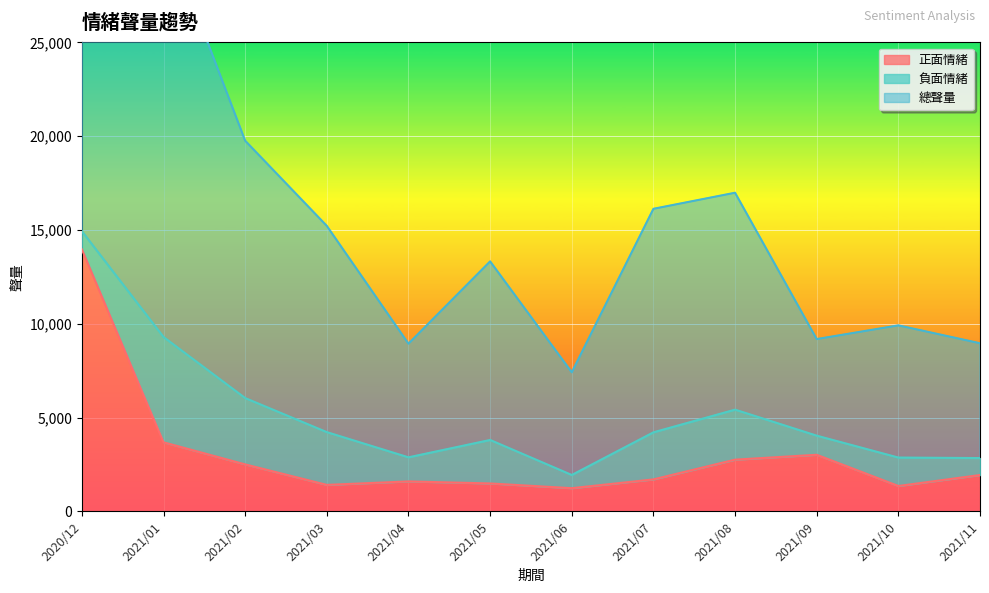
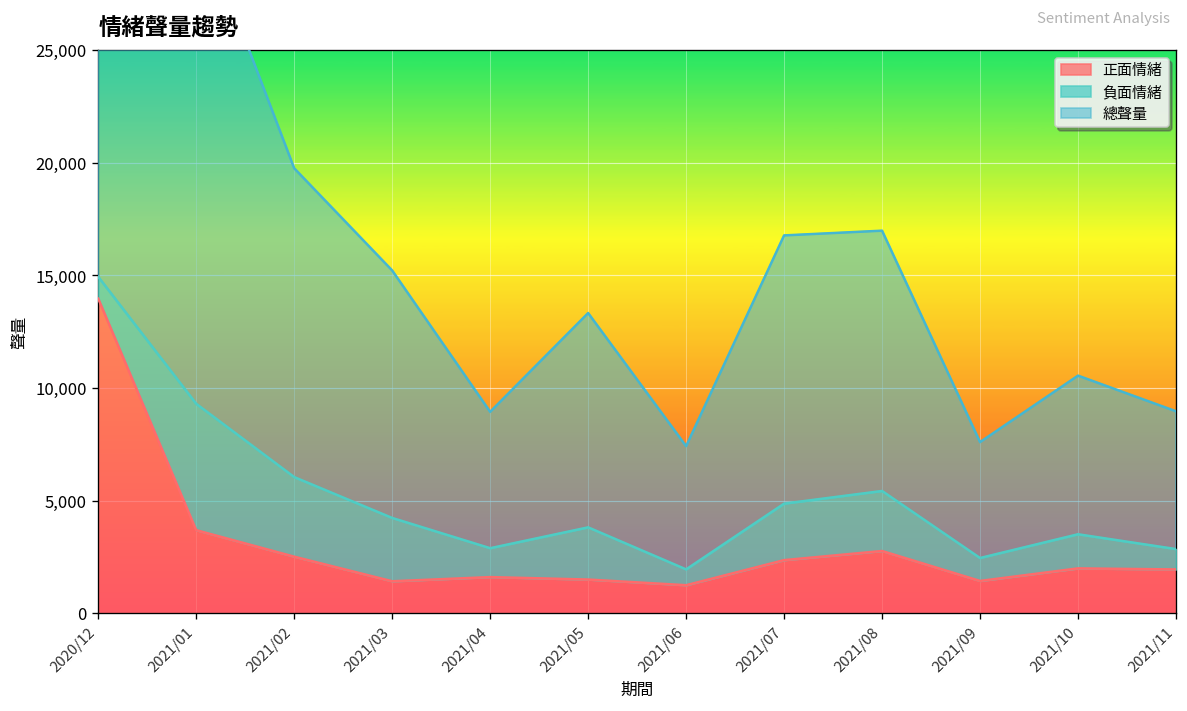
正面情緒, 2021/07: 1,700 -> 2,400
正面情緒, 2021/09: 3,000 -> 1,400
正面情緒, 2021/10: 1,400 -> 2,000
